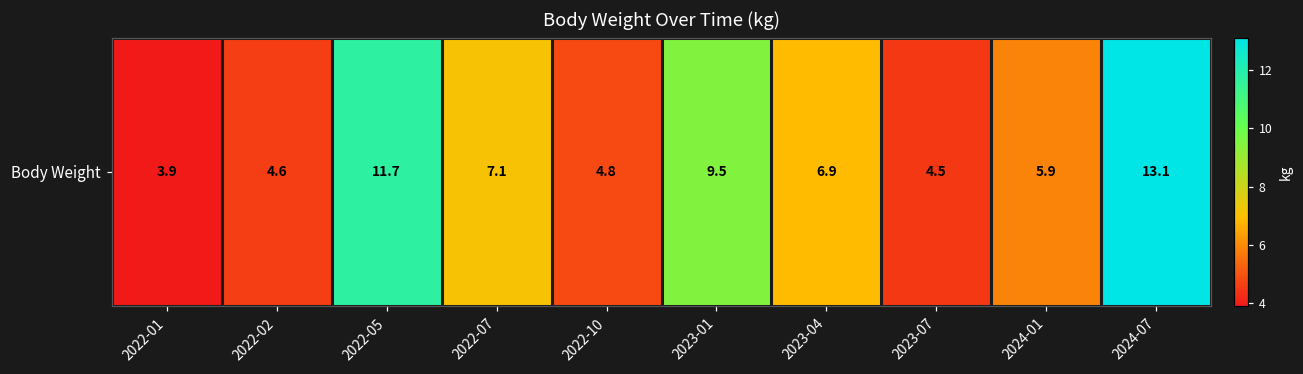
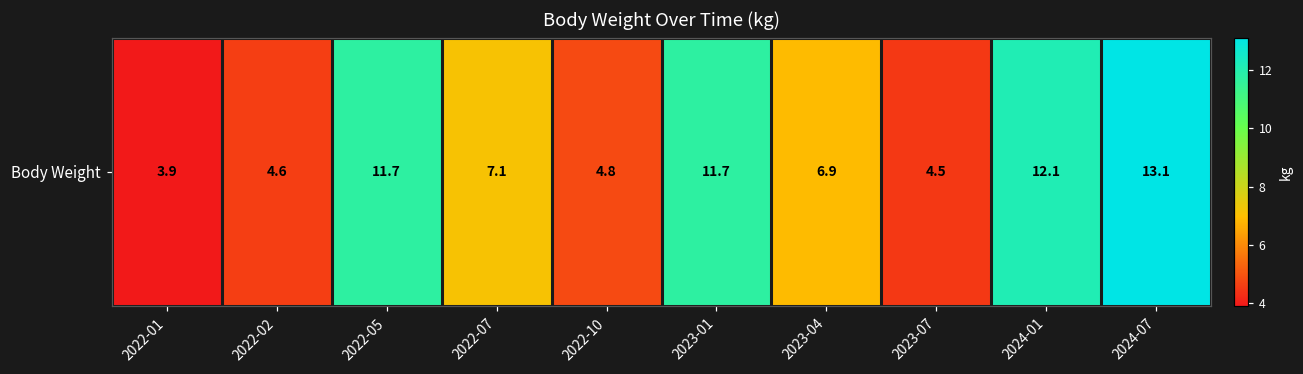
Body Weight, 2023-01: 9.5 -> 11.7
Body Weight, 2024-01: 5.9 -> 12.1
